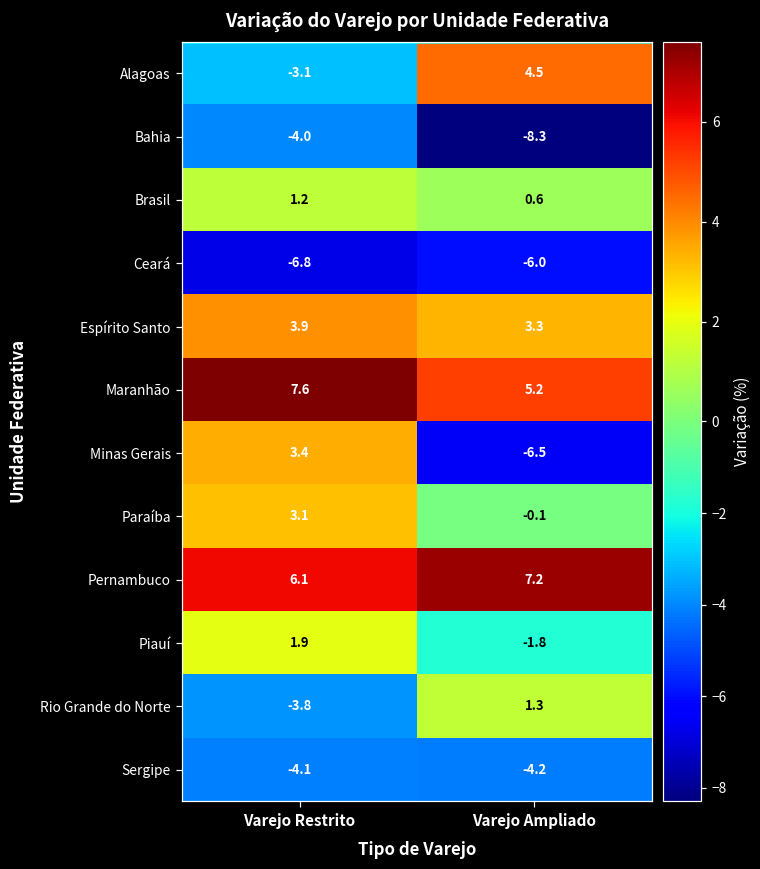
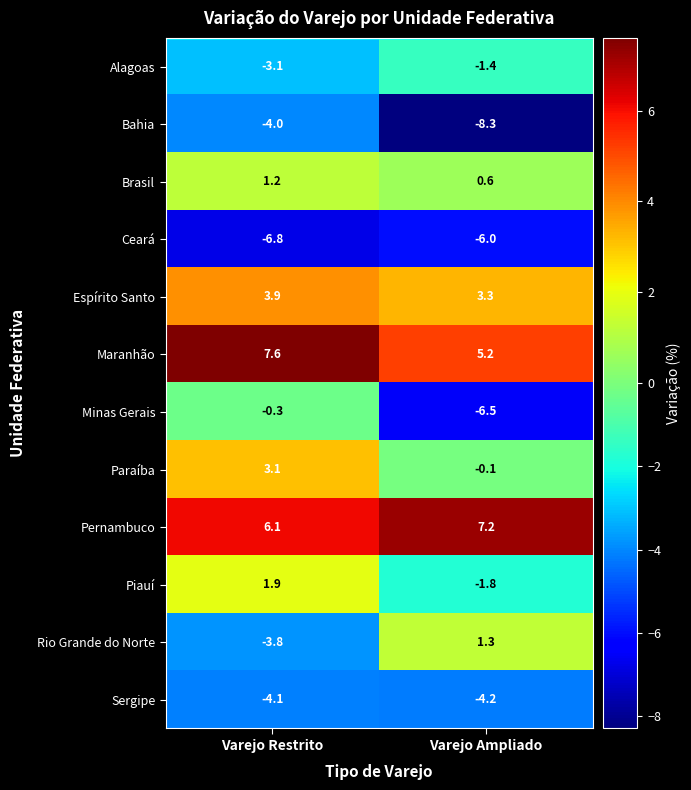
Alagoas, Varejo Ampliado: 4.5 -> -1.4
Minas Gerais, Varejo Restrito: 3.4 -> -0.3
